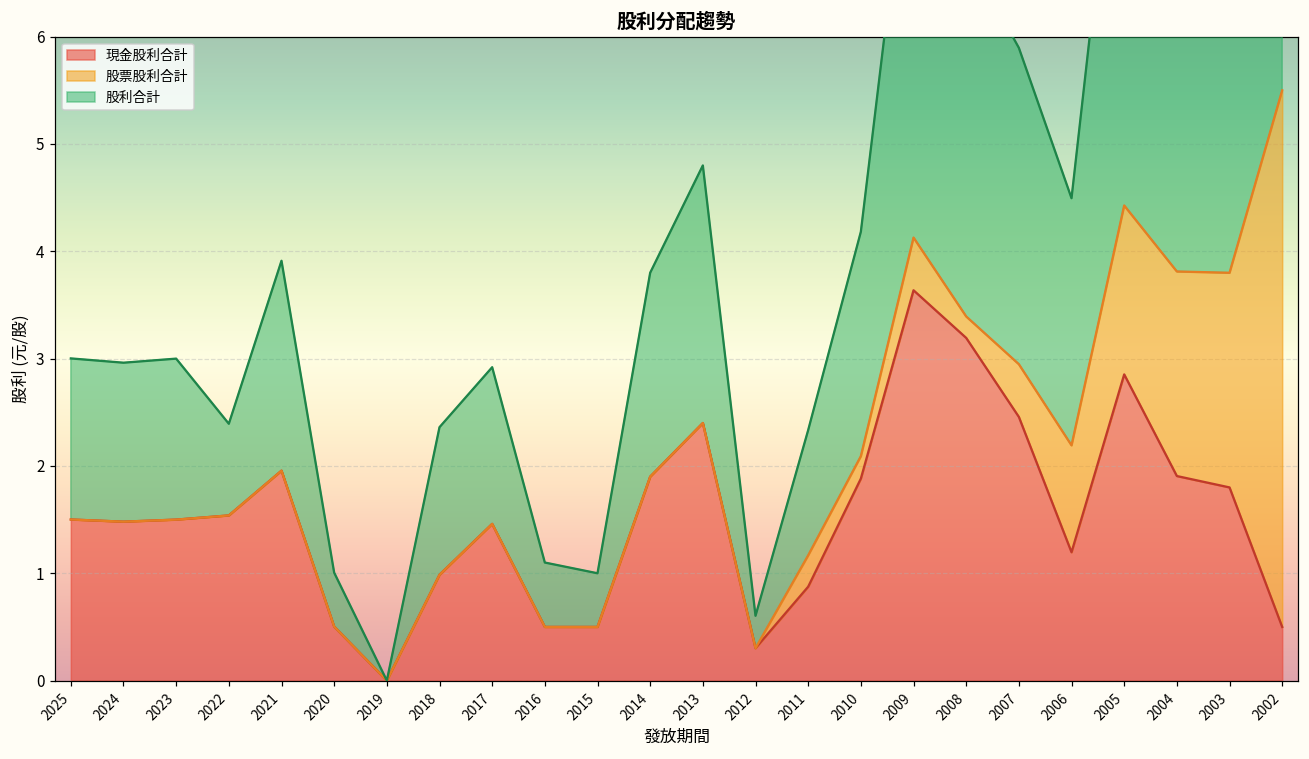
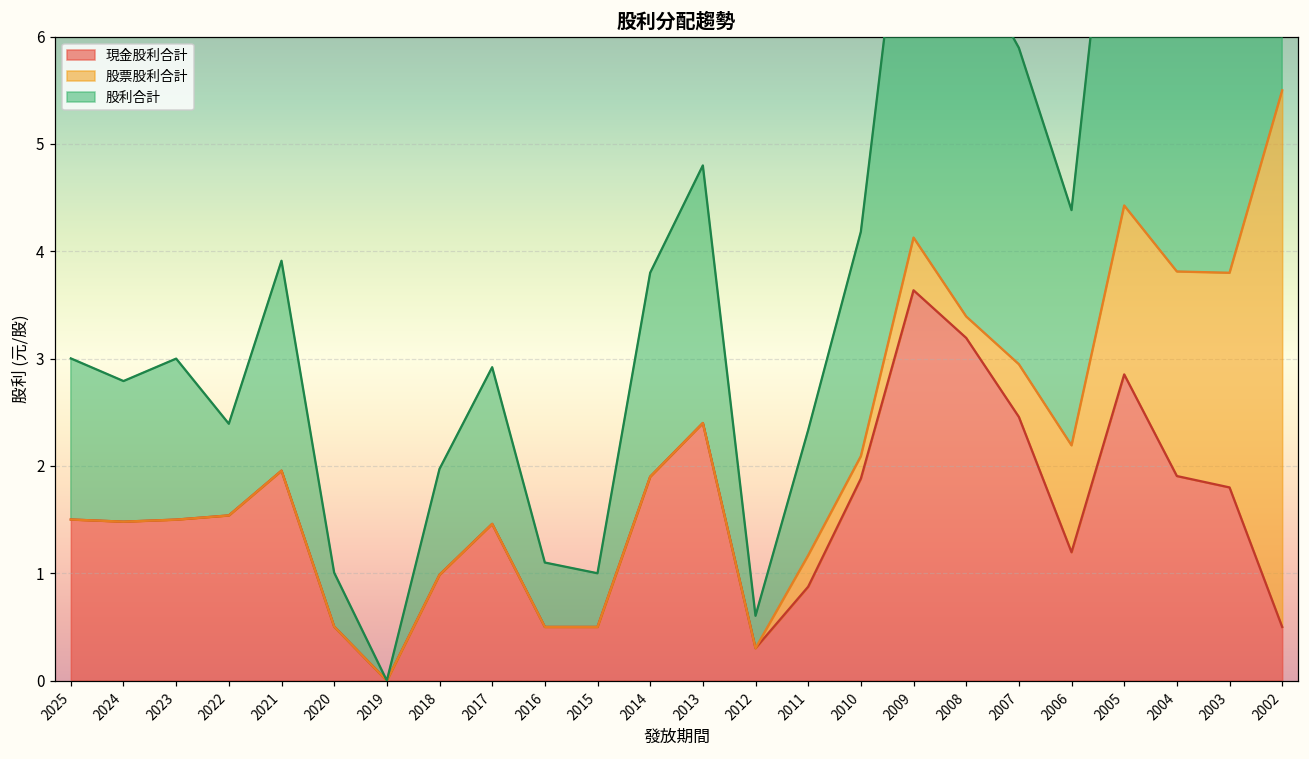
股利合計, 2024: 1.5 -> 1.3
股利合計, 2018: 1.4 -> 1.0
股利合計, 2006: 2.3 -> 2.2
